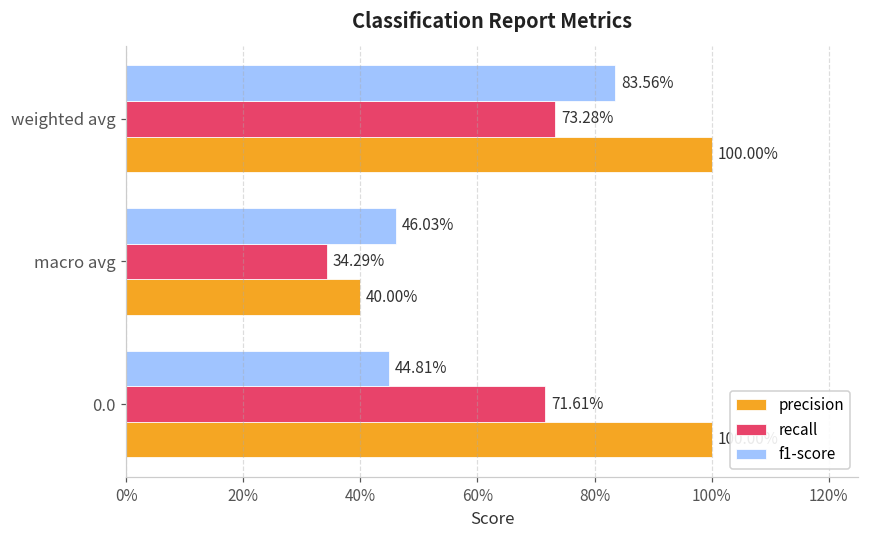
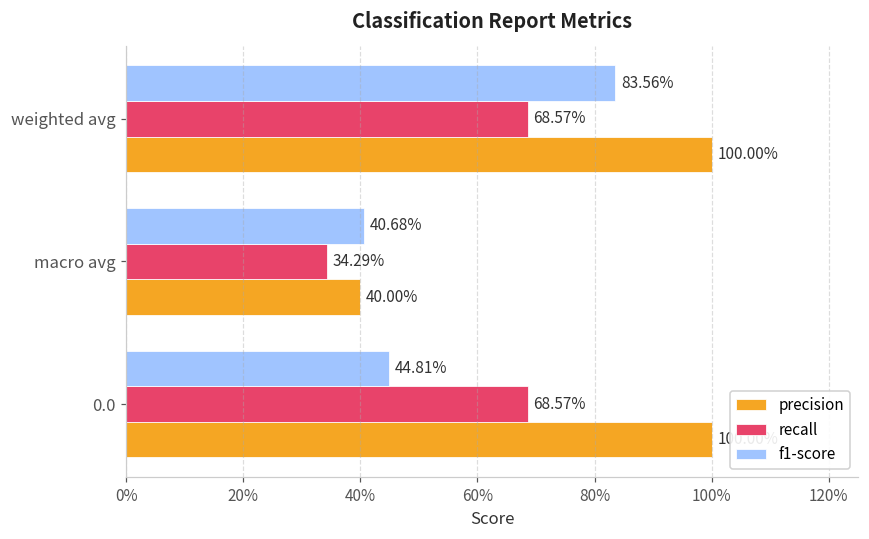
recall, weighted avg: 73.28% -> 68.57%
f1-score, macro avg: 46.03% -> 40.68%
recall, 0.0: 71.61% -> 68.57%
